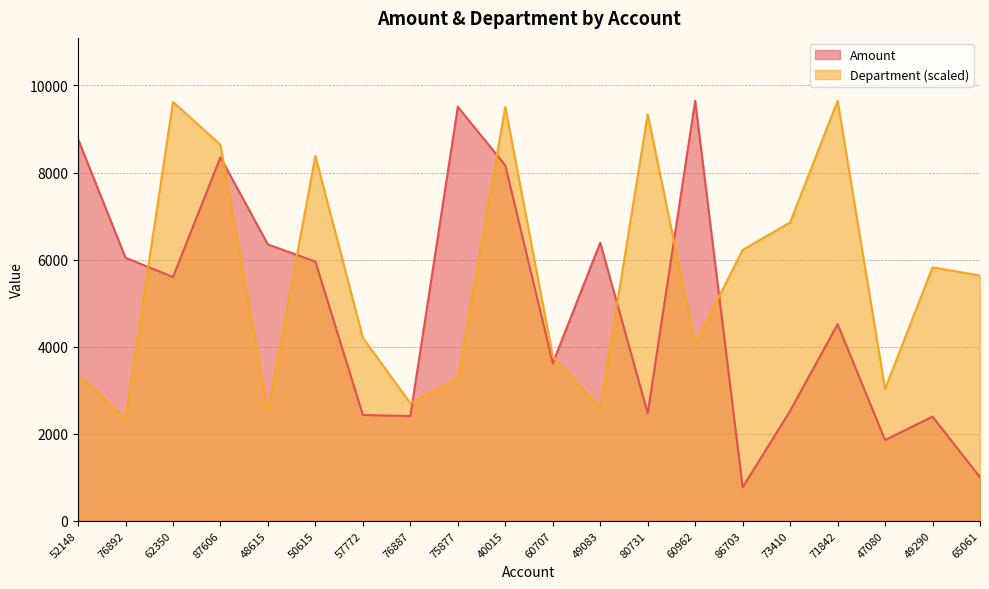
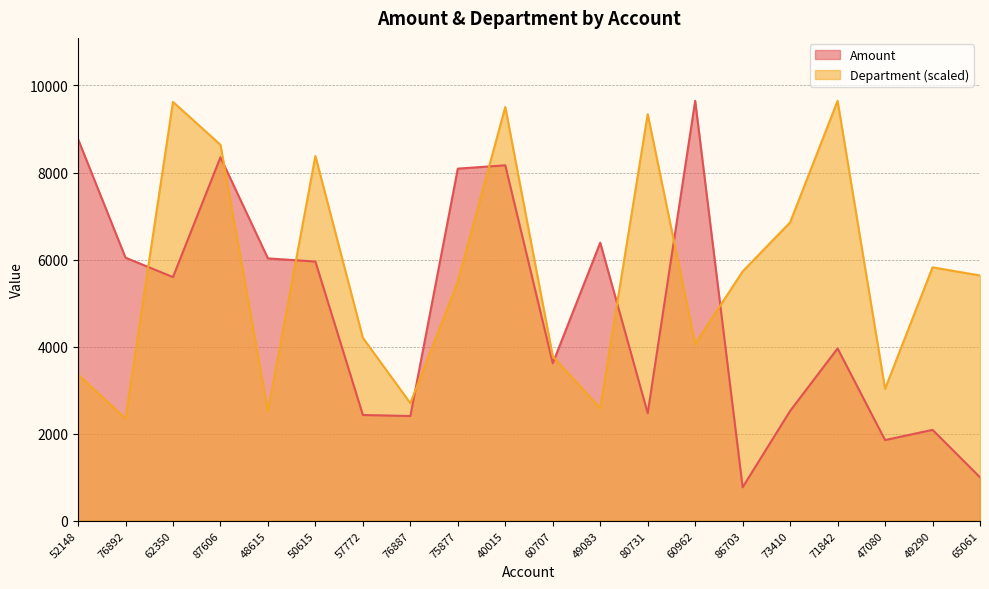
Amount, 48615: 6300 -> 6000
Amount, 75877: 9500 -> 8100
Department (scaled), 75877: 3300 -> 5500
Department (scaled), 86703: 6200 -> 5700
Amount, 71842: 4500 -> 4000
Amount, 49290: 2400 -> 2100
